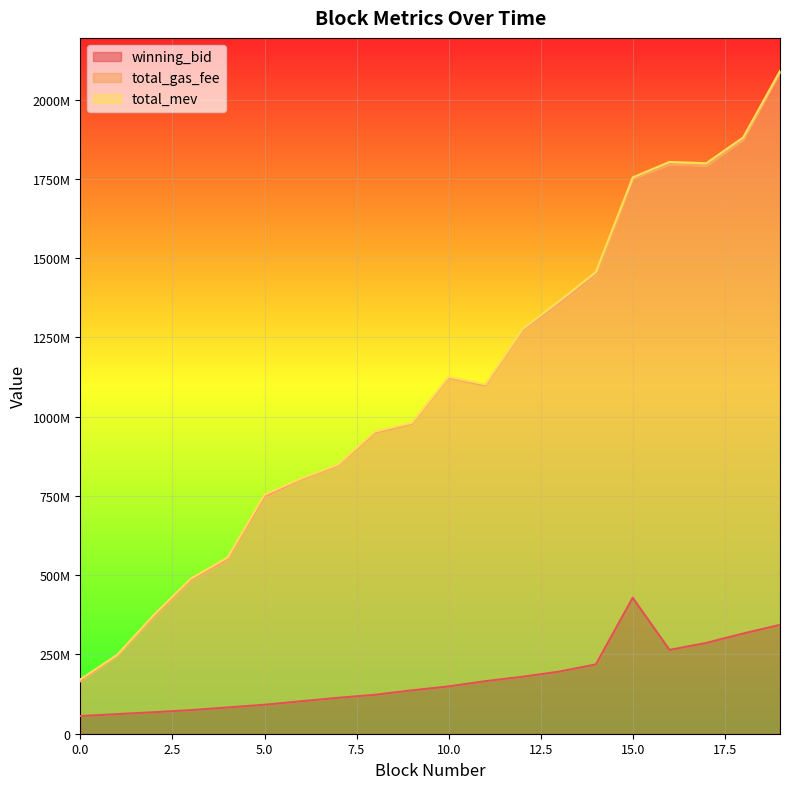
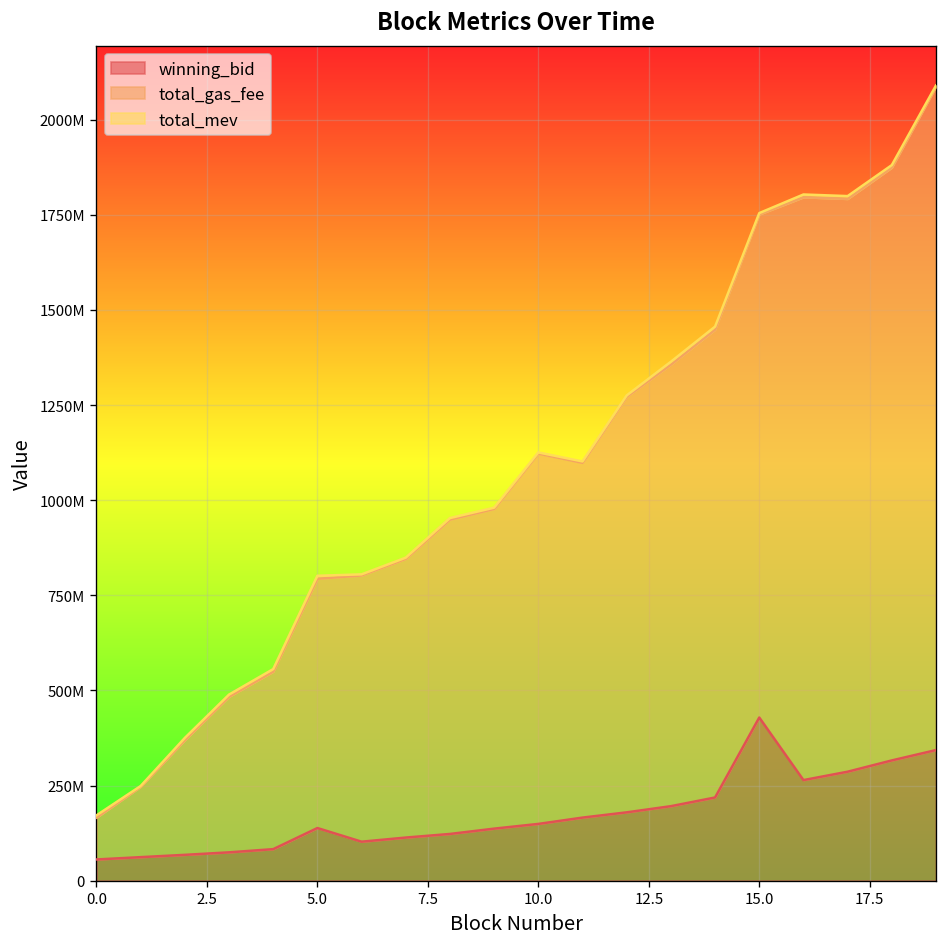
winning_bid, 5.0: 90000000 -> 140000000
